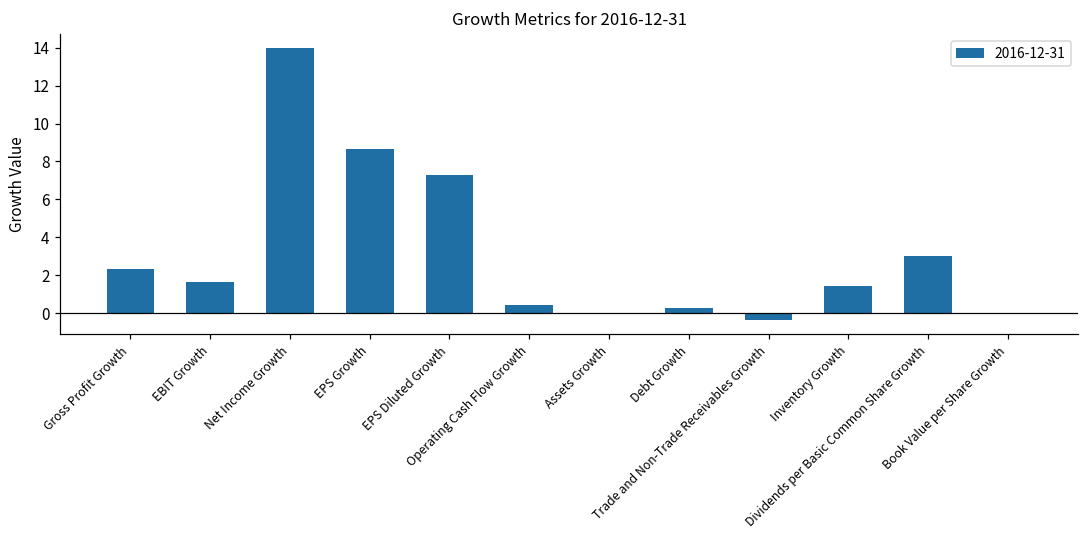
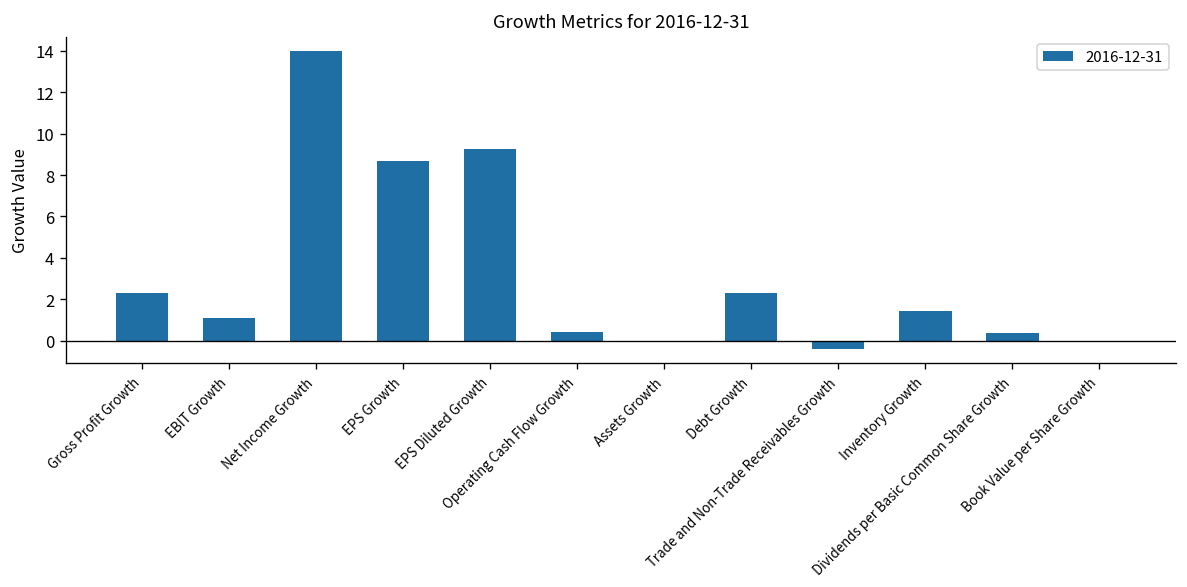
EBIT Growth: 1.6 -> 1.1
EPS Diluted Growth: 7.3 -> 9.3
Debt Growth: 0.3 -> 2.3
Dividends per Basic Common Share Growth: 3.0 -> 0.4
